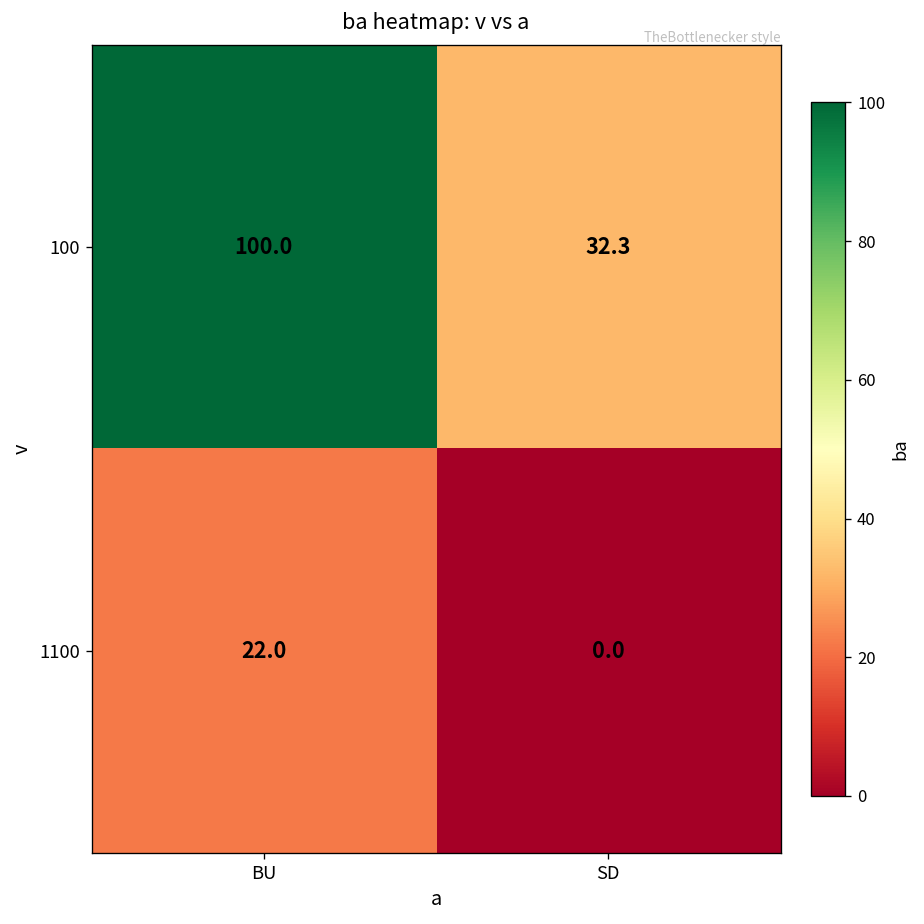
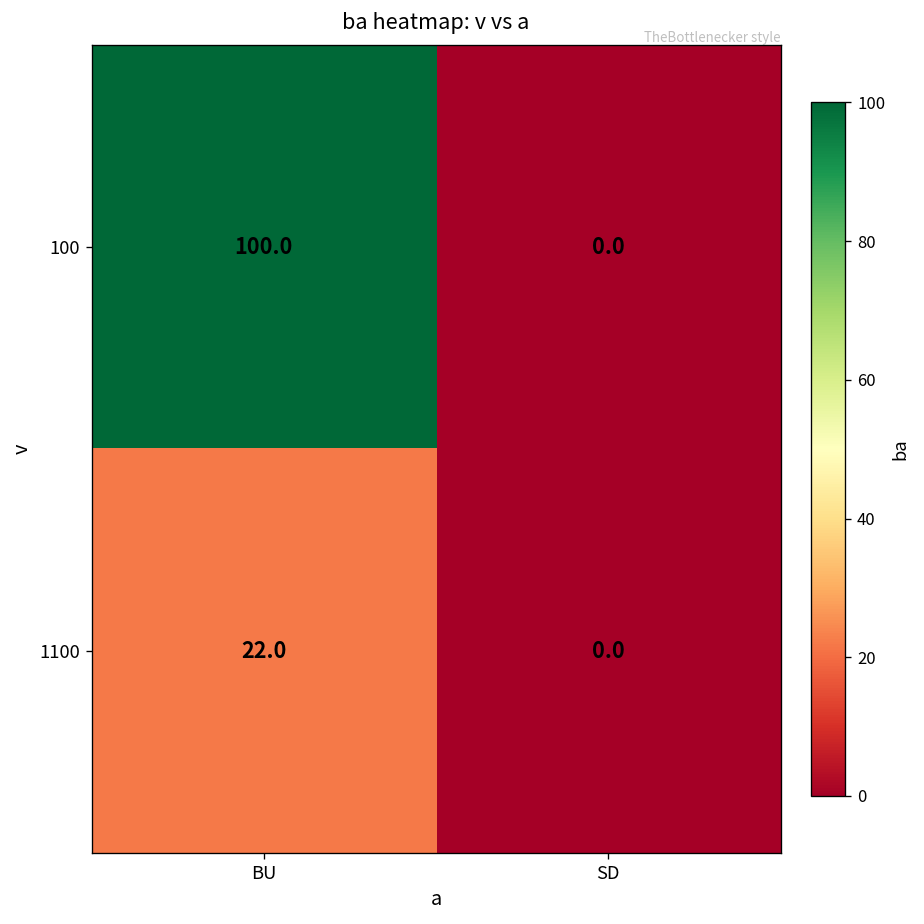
100, SD: 32.3 -> 0.0
